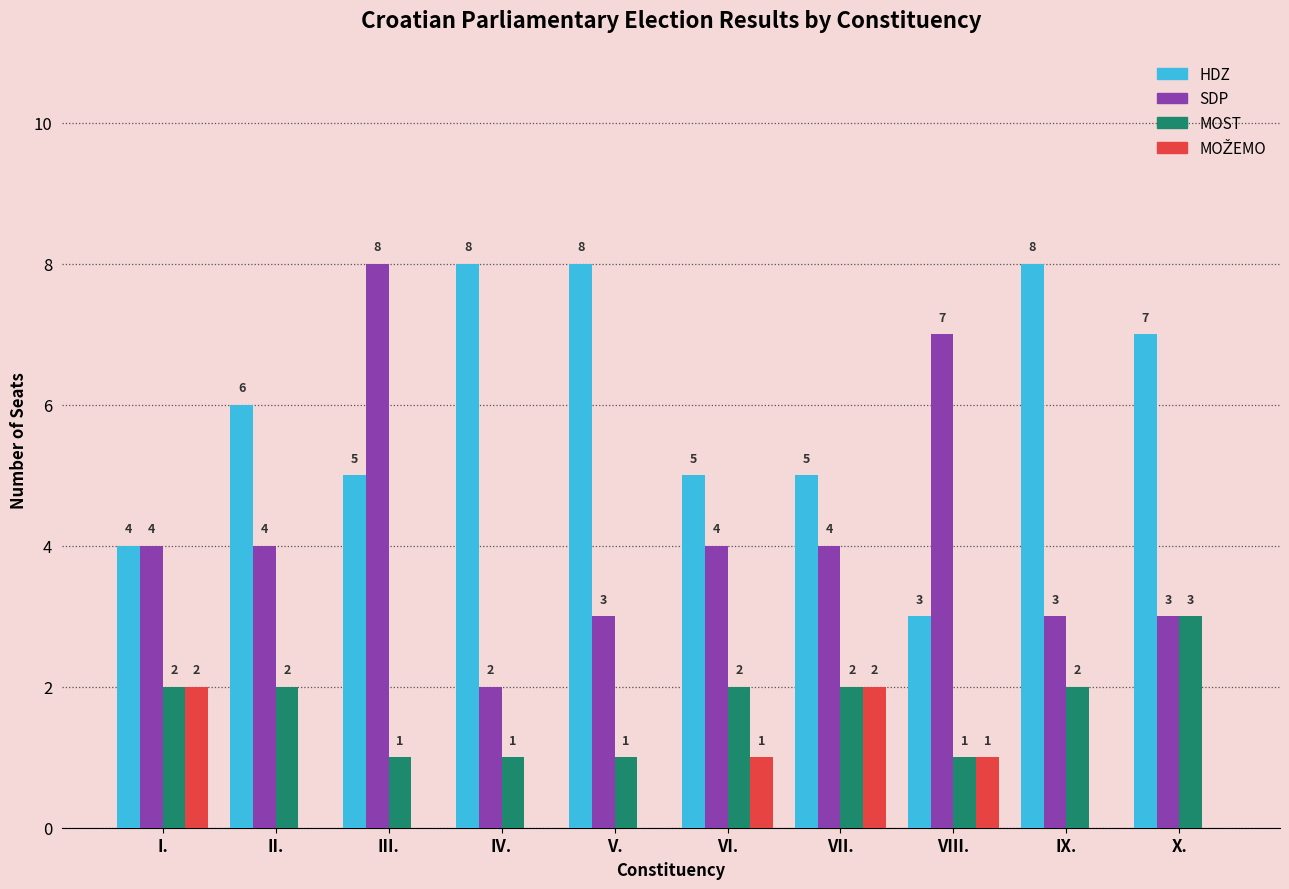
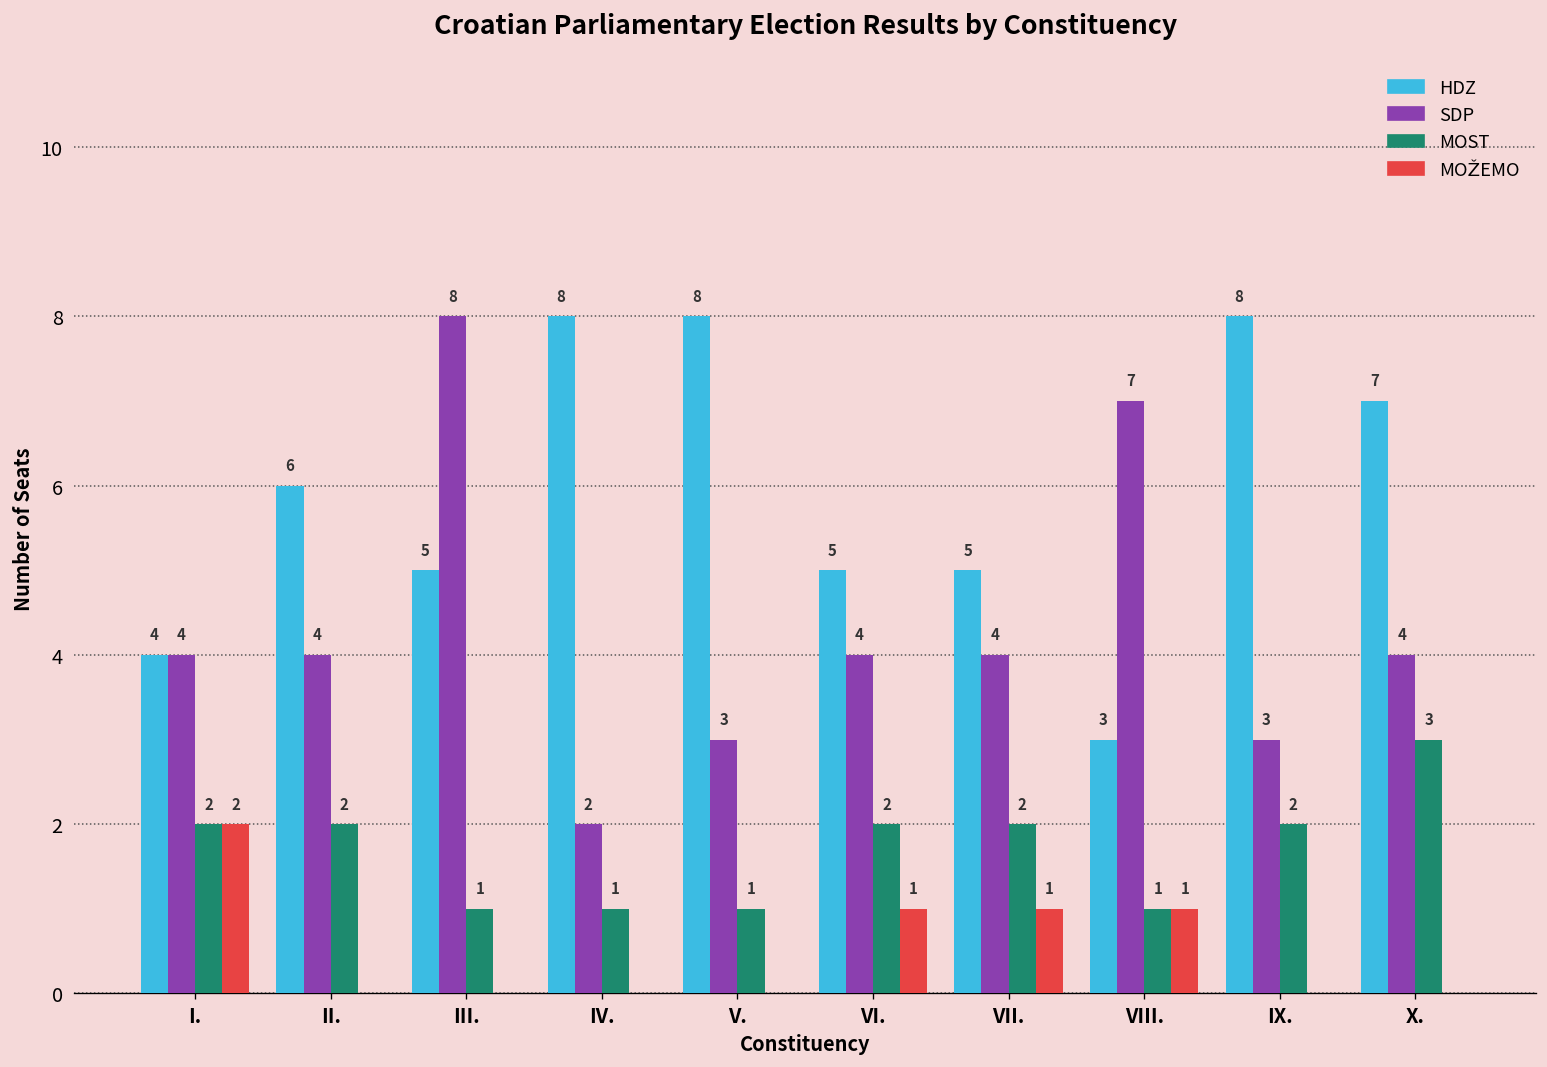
MOŽEMO, VII.: 2 -> 1
SDP, X.: 3 -> 4
